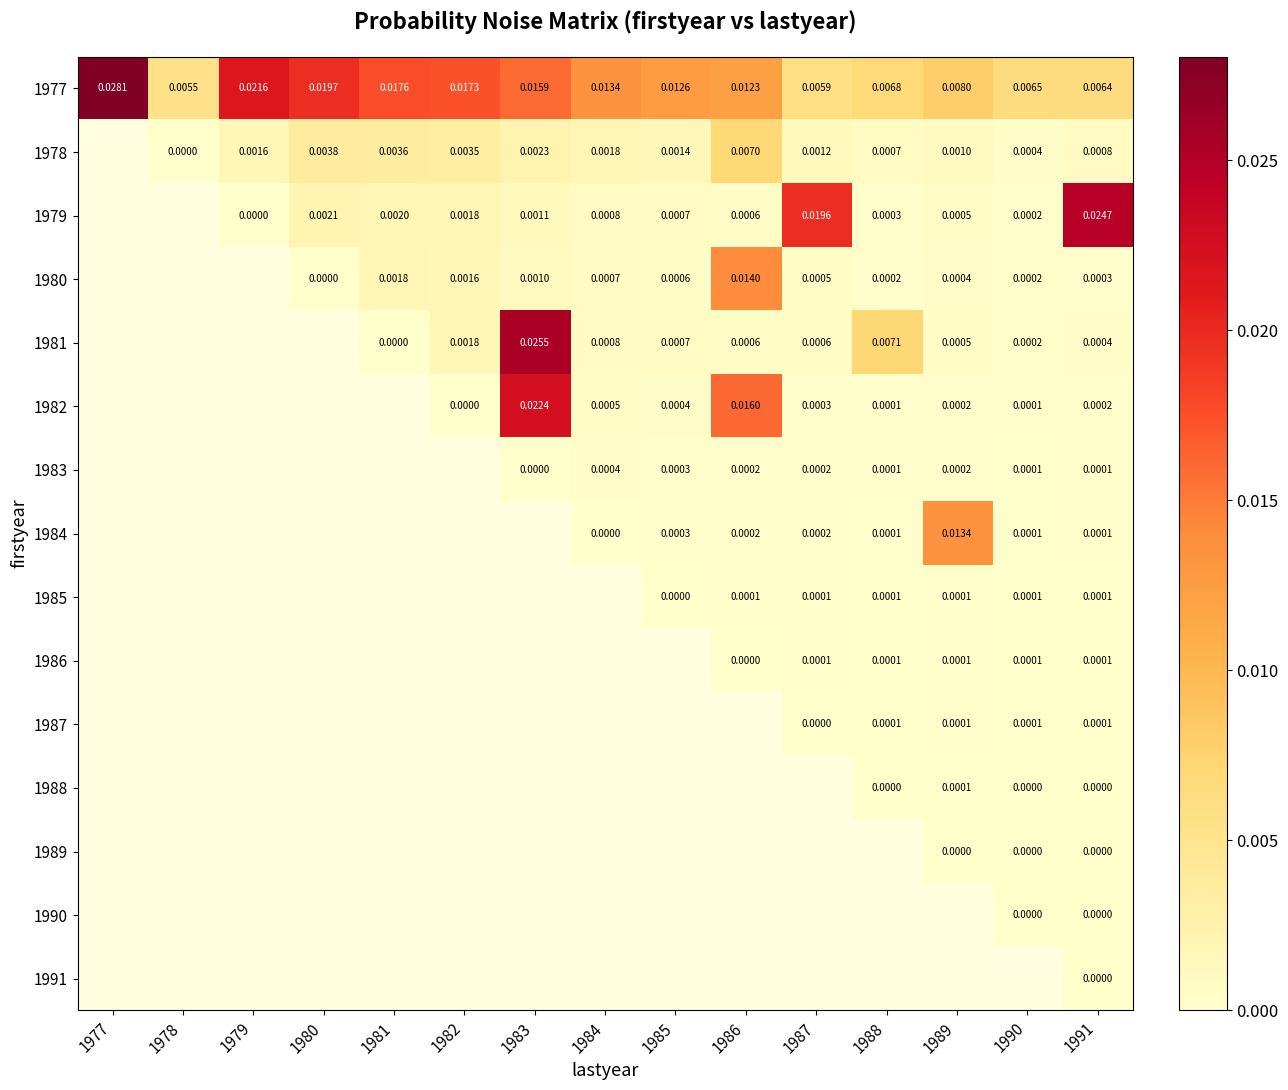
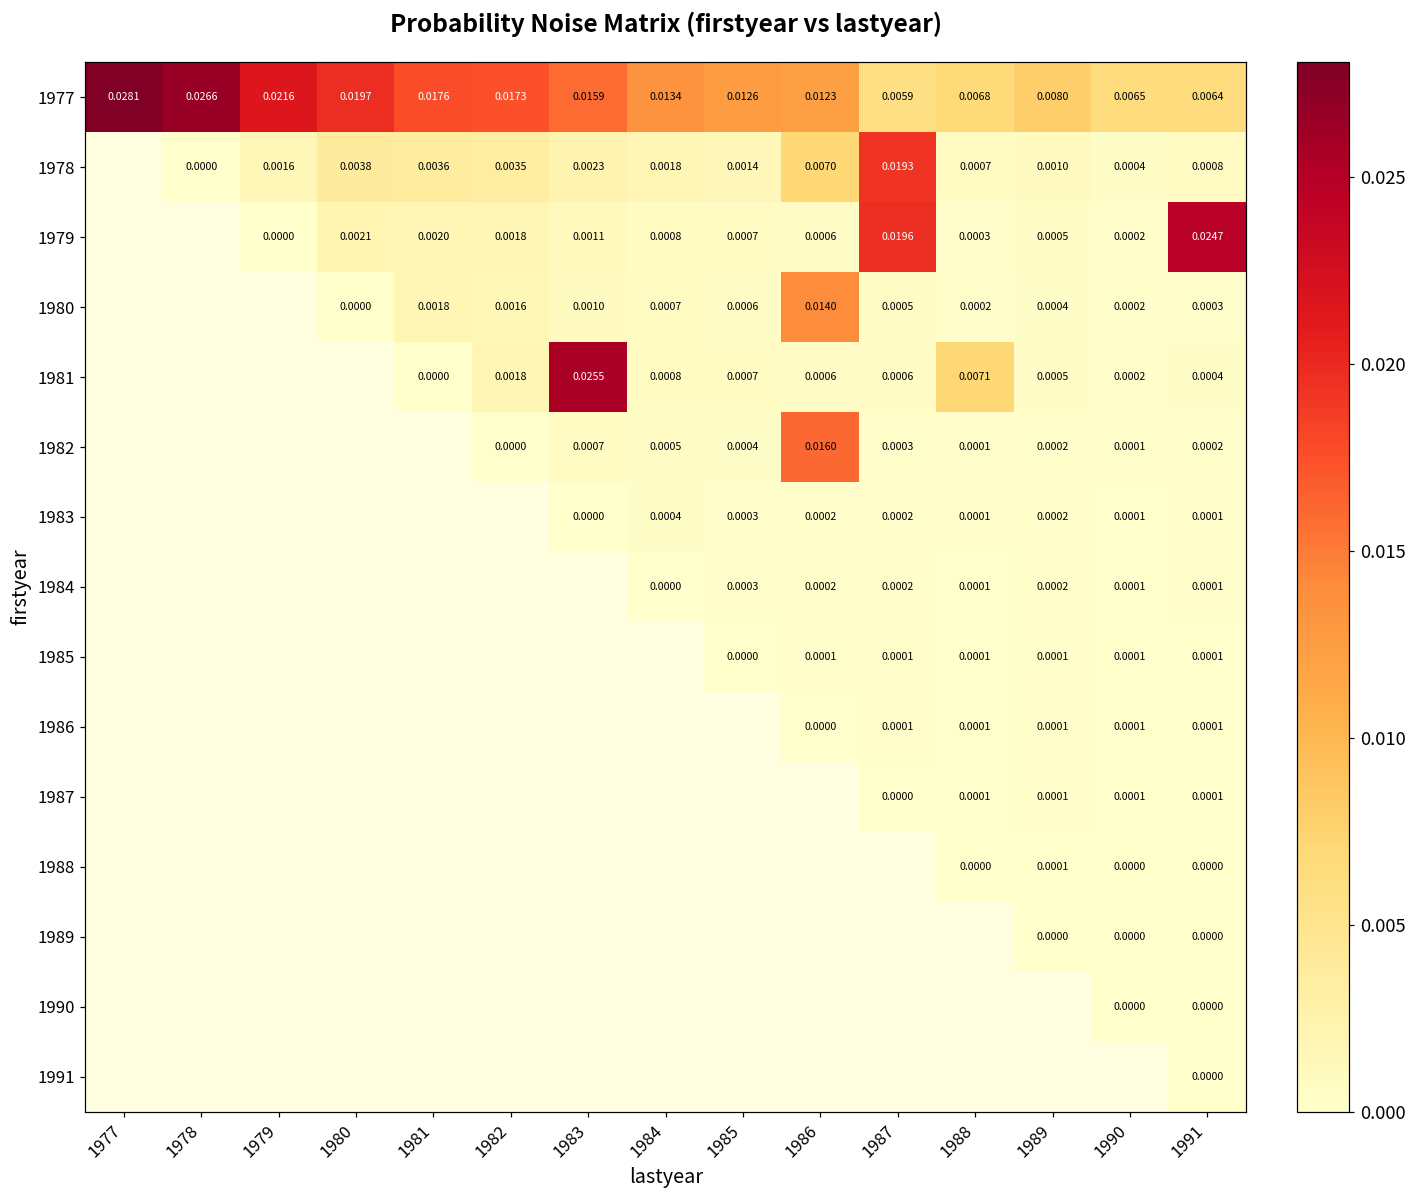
1977, 1978: 0.0055 -> 0.0266
1978, 1987: 0.0012 -> 0.0193
1982, 1983: 0.0224 -> 0.0007
1984, 1989: 0.0134 -> 0.0002
